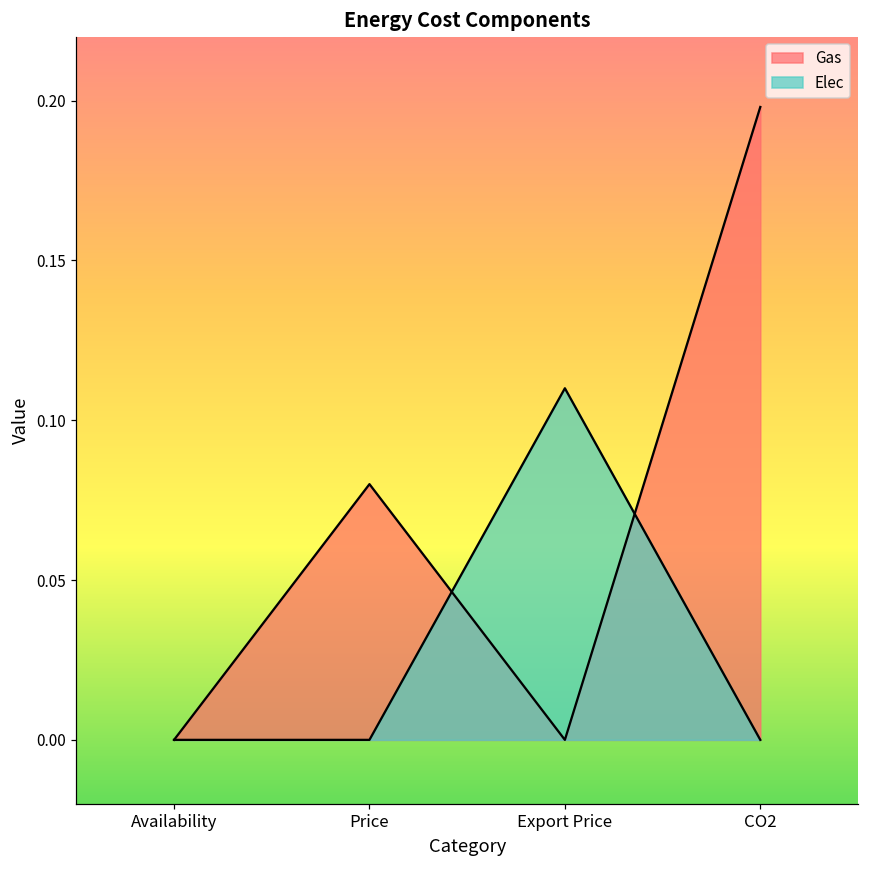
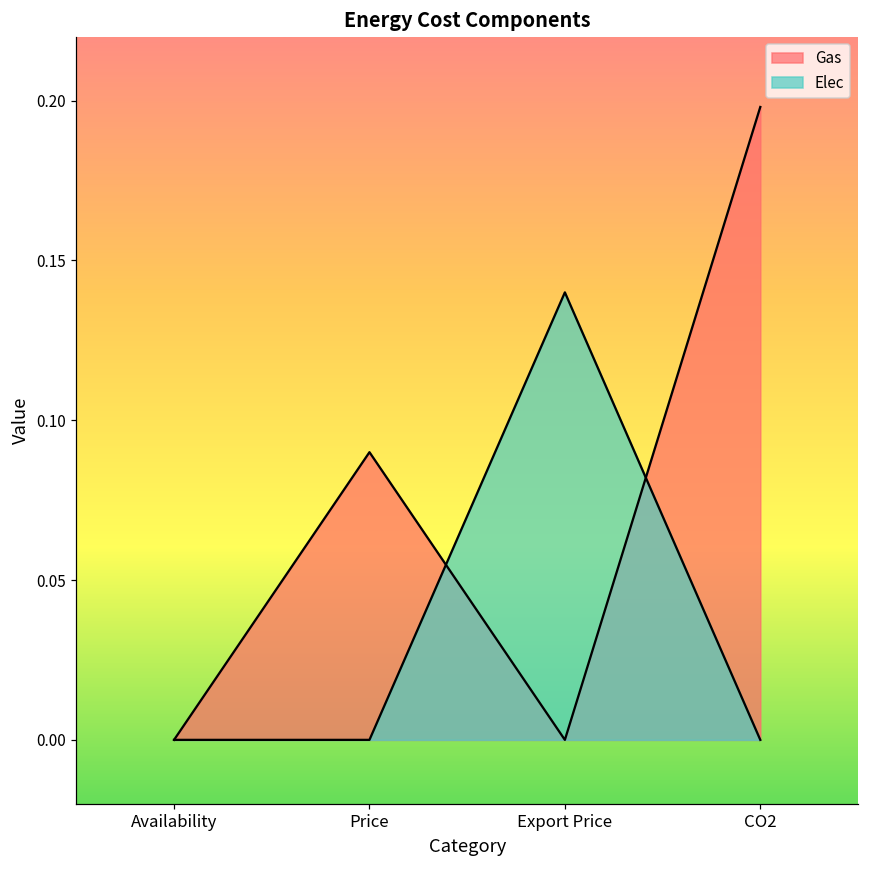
Gas, Price: 0.08 -> 0.09
Elec, Export Price: 0.11 -> 0.14
